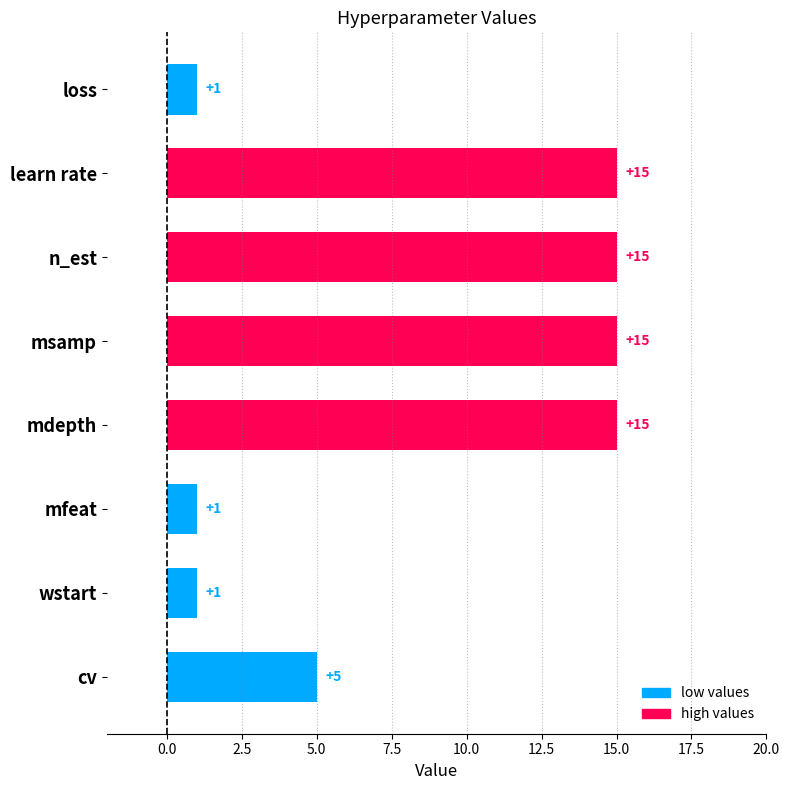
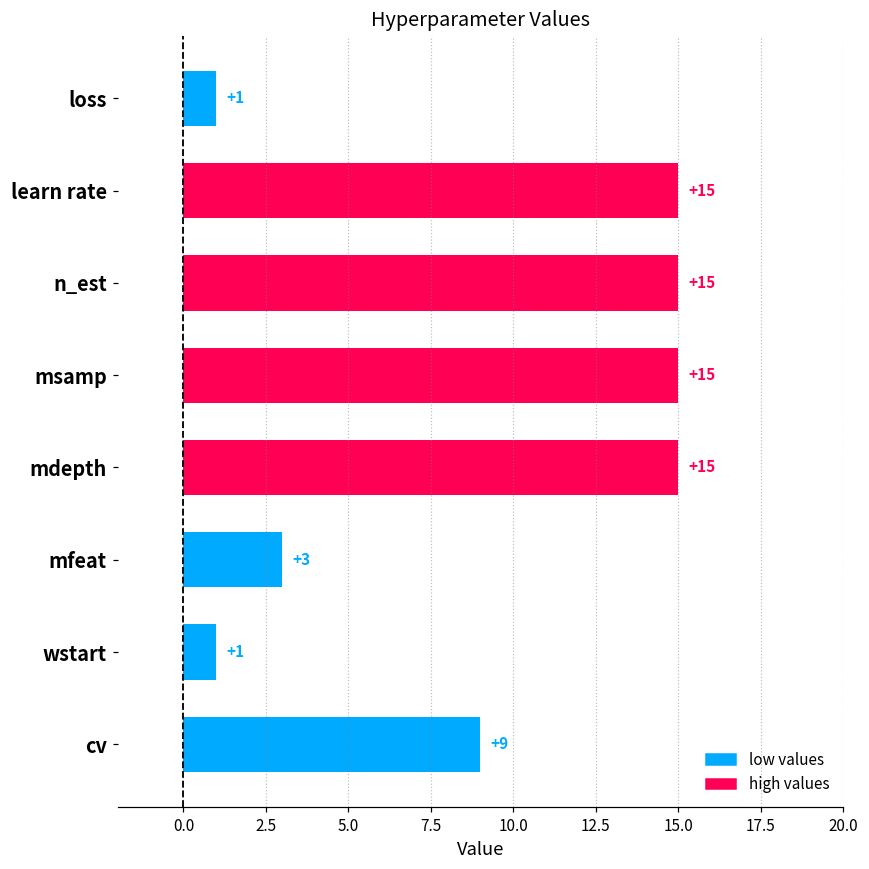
mfeat: +1 -> +3
cv: +5 -> +9
